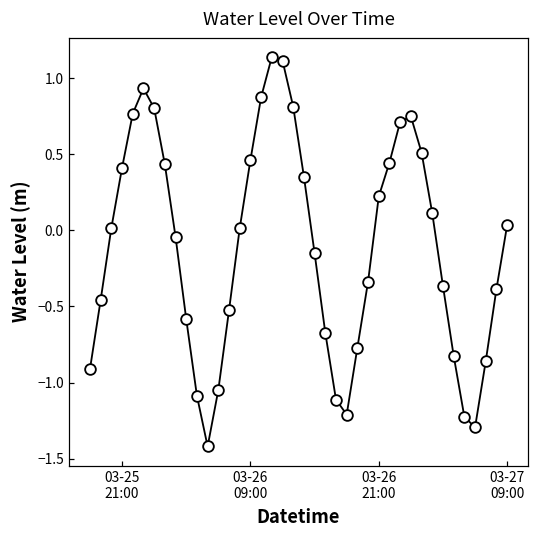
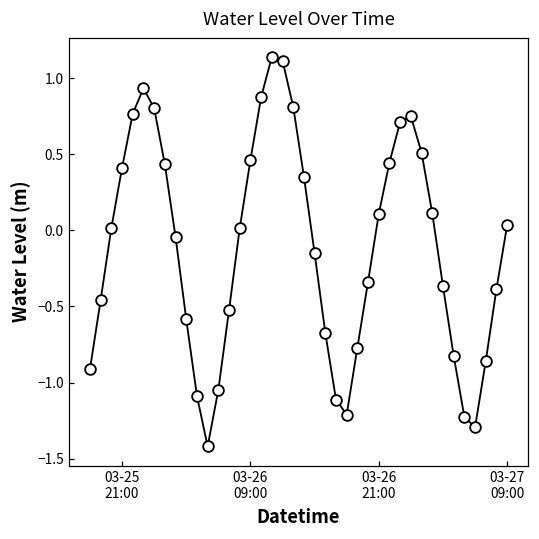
03-26 21:00: 0.22 -> 0.11
